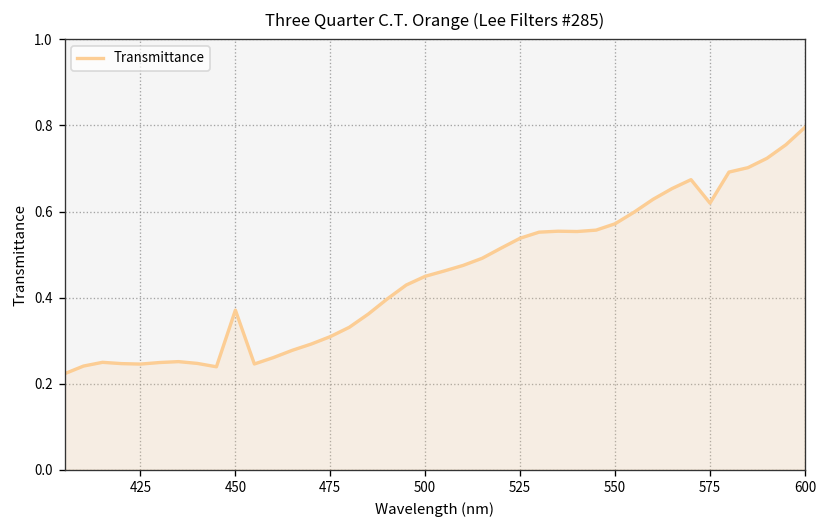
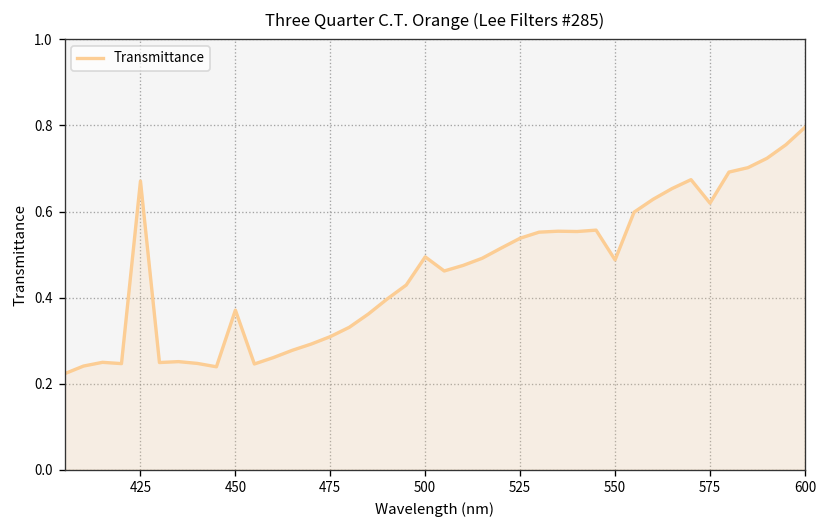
425: 0.25 -> 0.67
500: 0.45 -> 0.49
550: 0.57 -> 0.49
